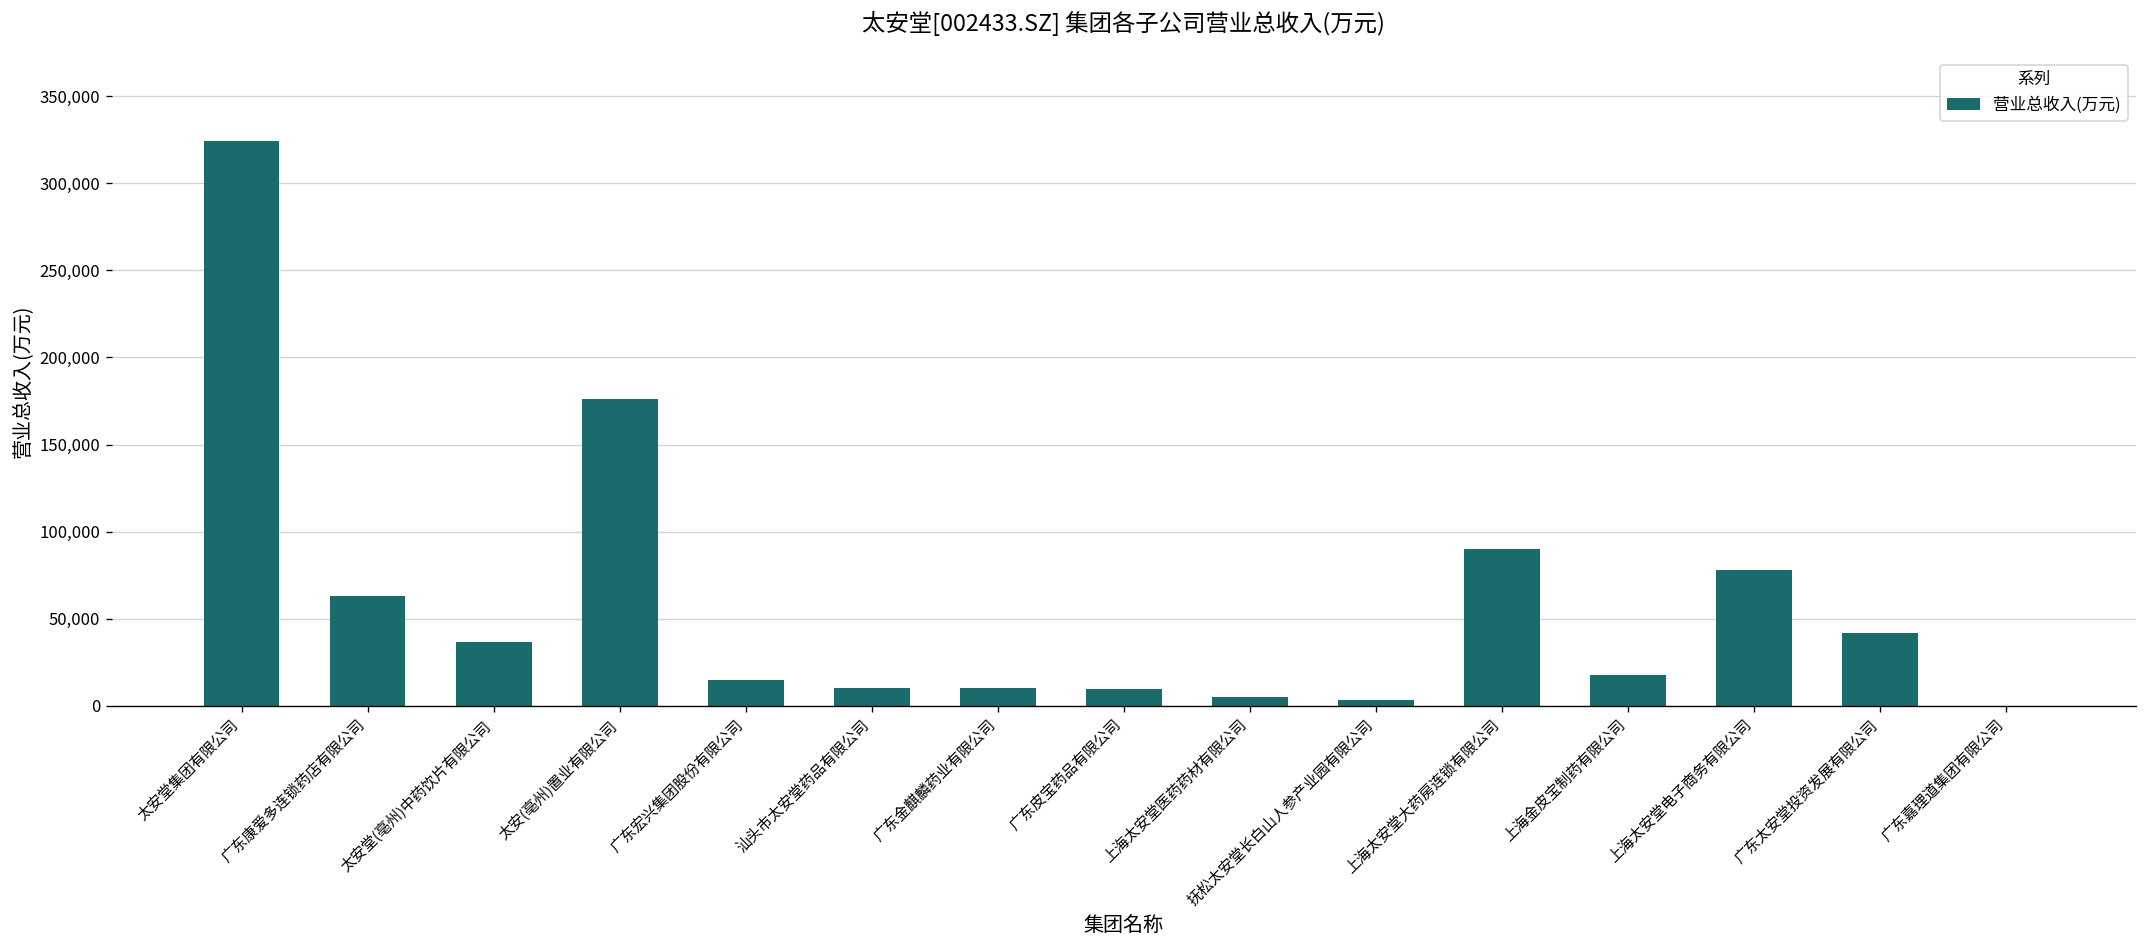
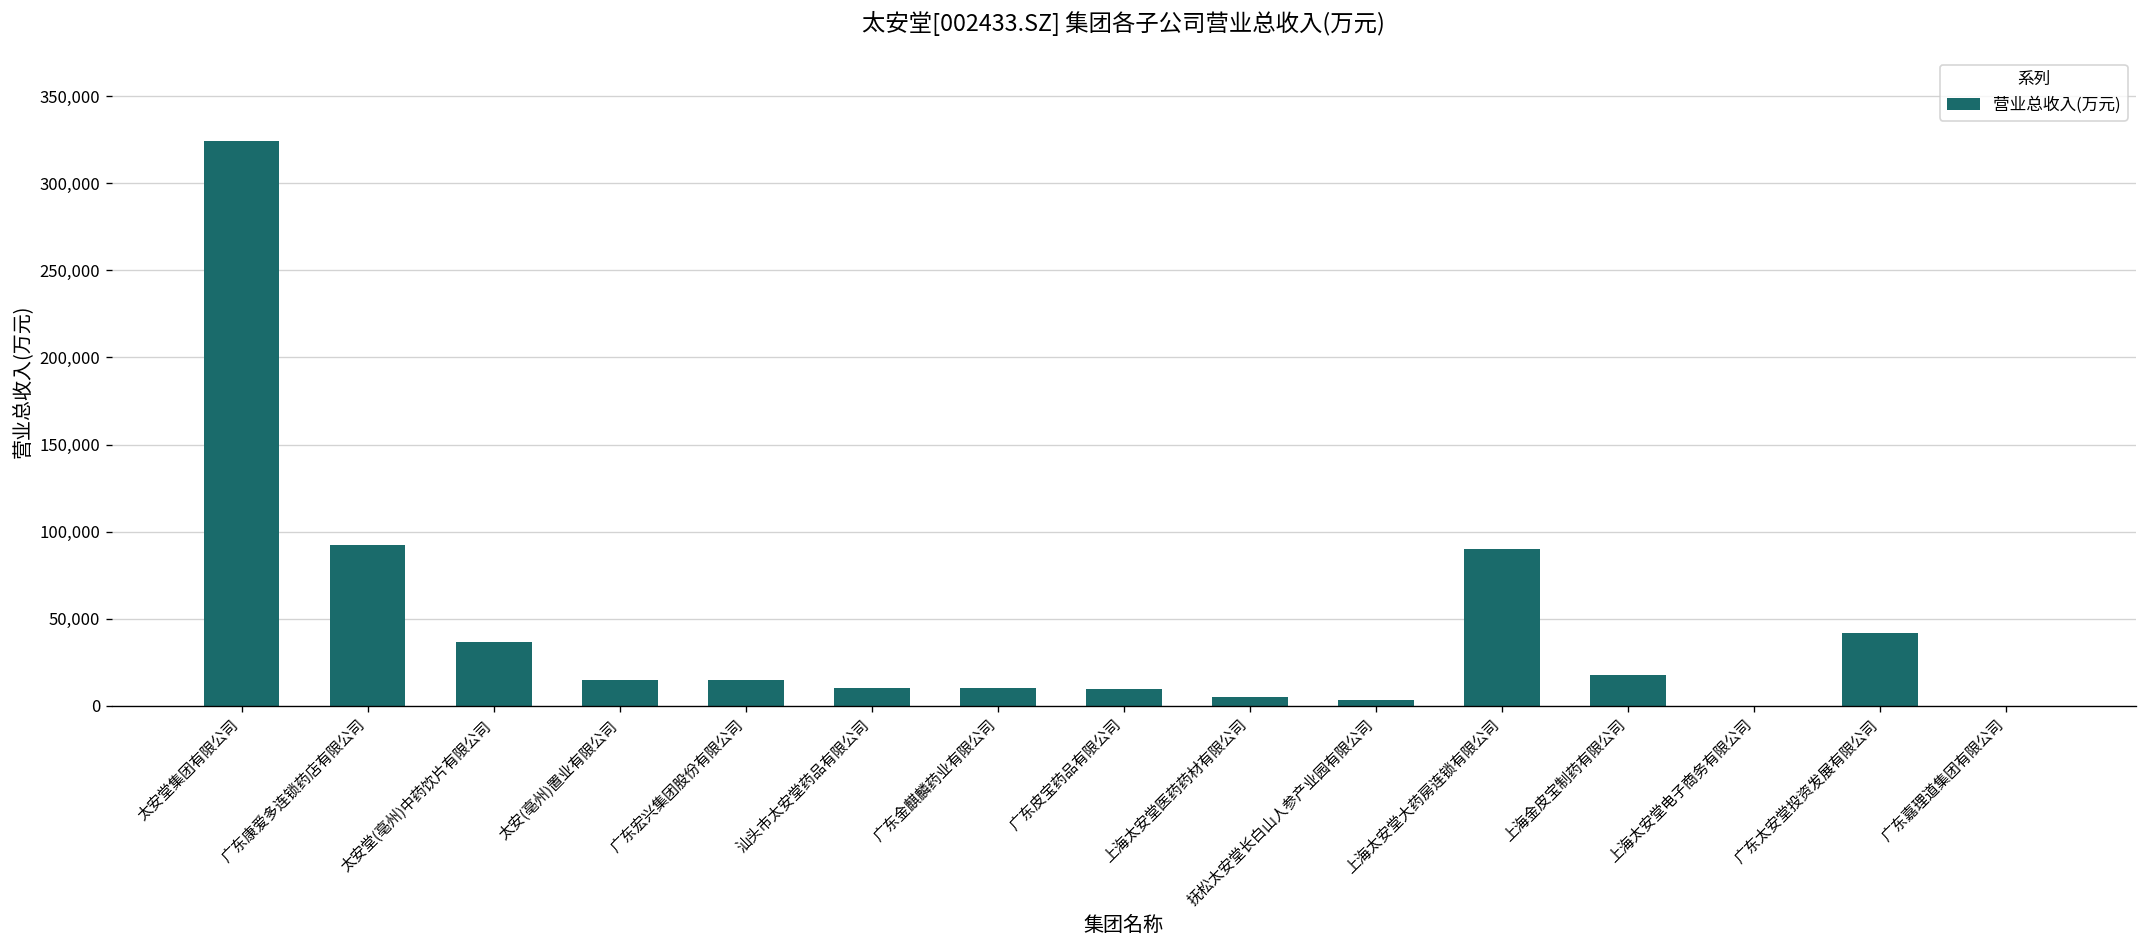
广东康爱多连锁药店有限公司: 63,000 -> 92,000
太安(亳州)置业有限公司: 176,000 -> 15,000
上海太安堂电子商务有限公司: 78,000 -> 0
